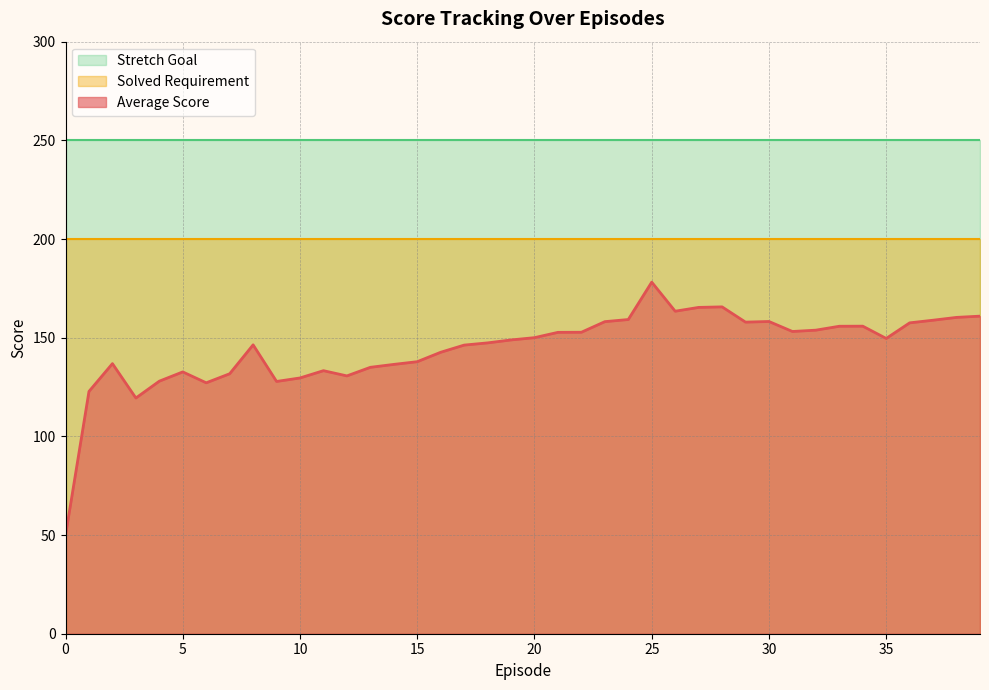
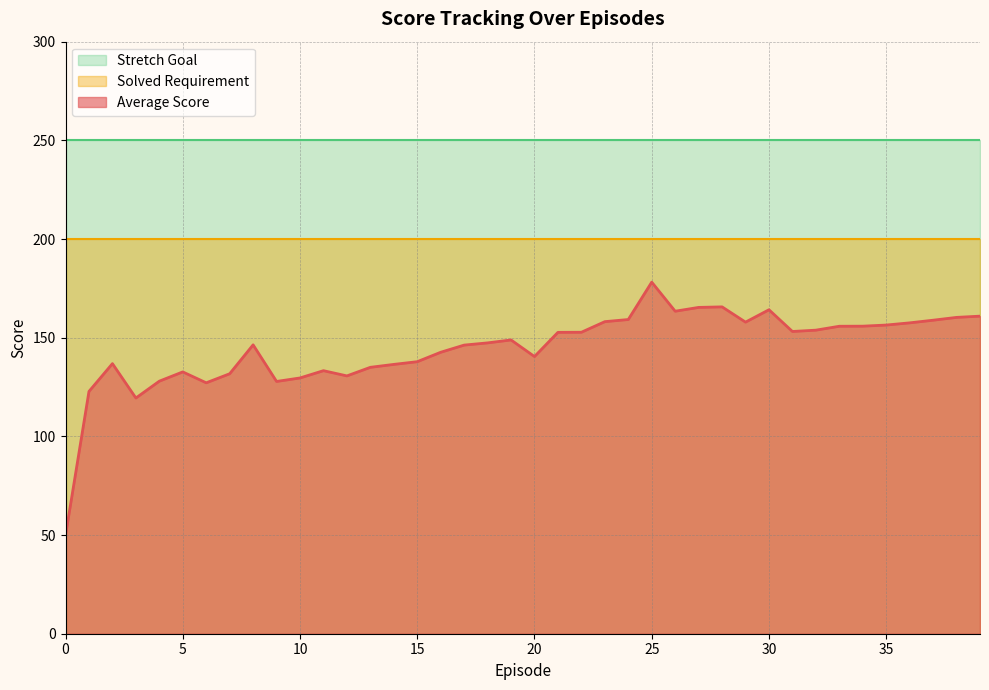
Average Score, 20: 150 -> 140
Average Score, 30: 158 -> 164
Average Score, 35: 150 -> 156
